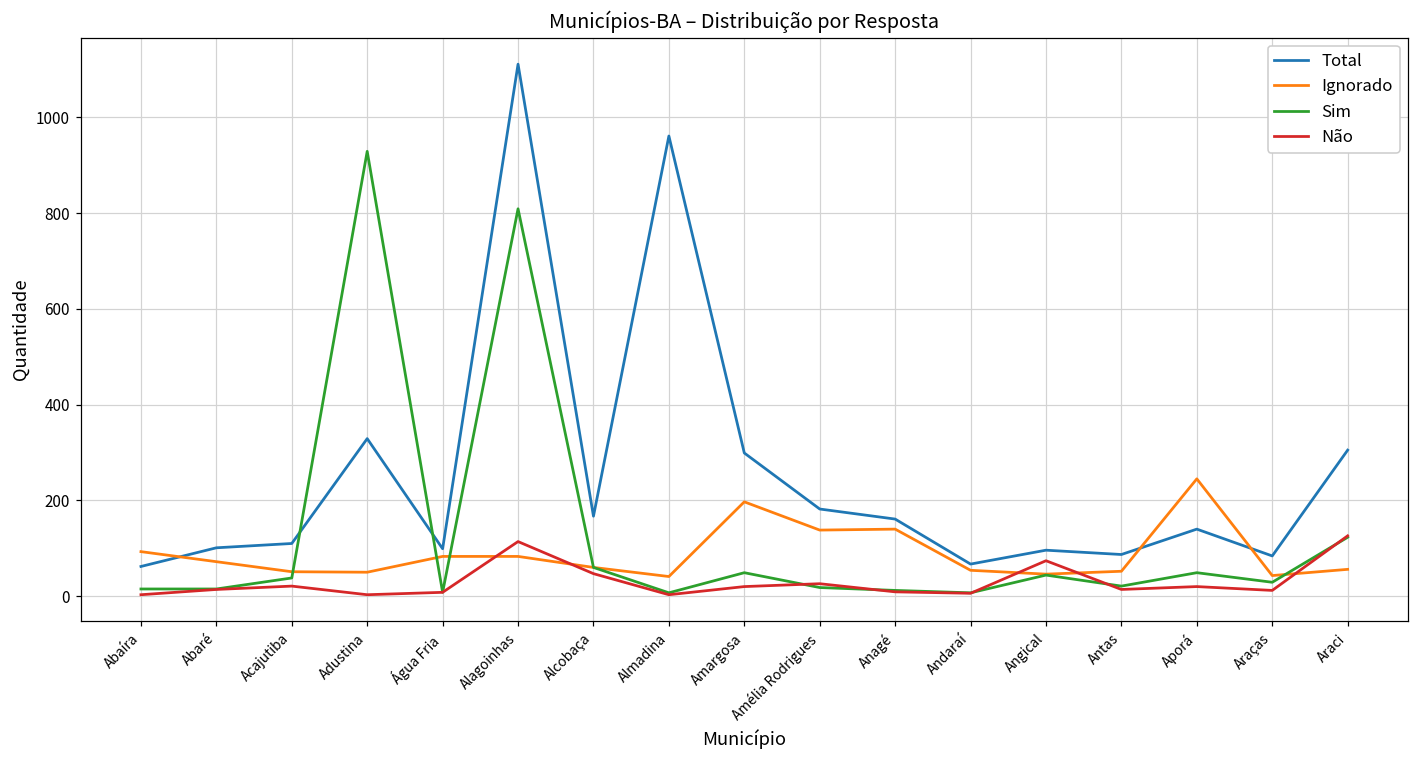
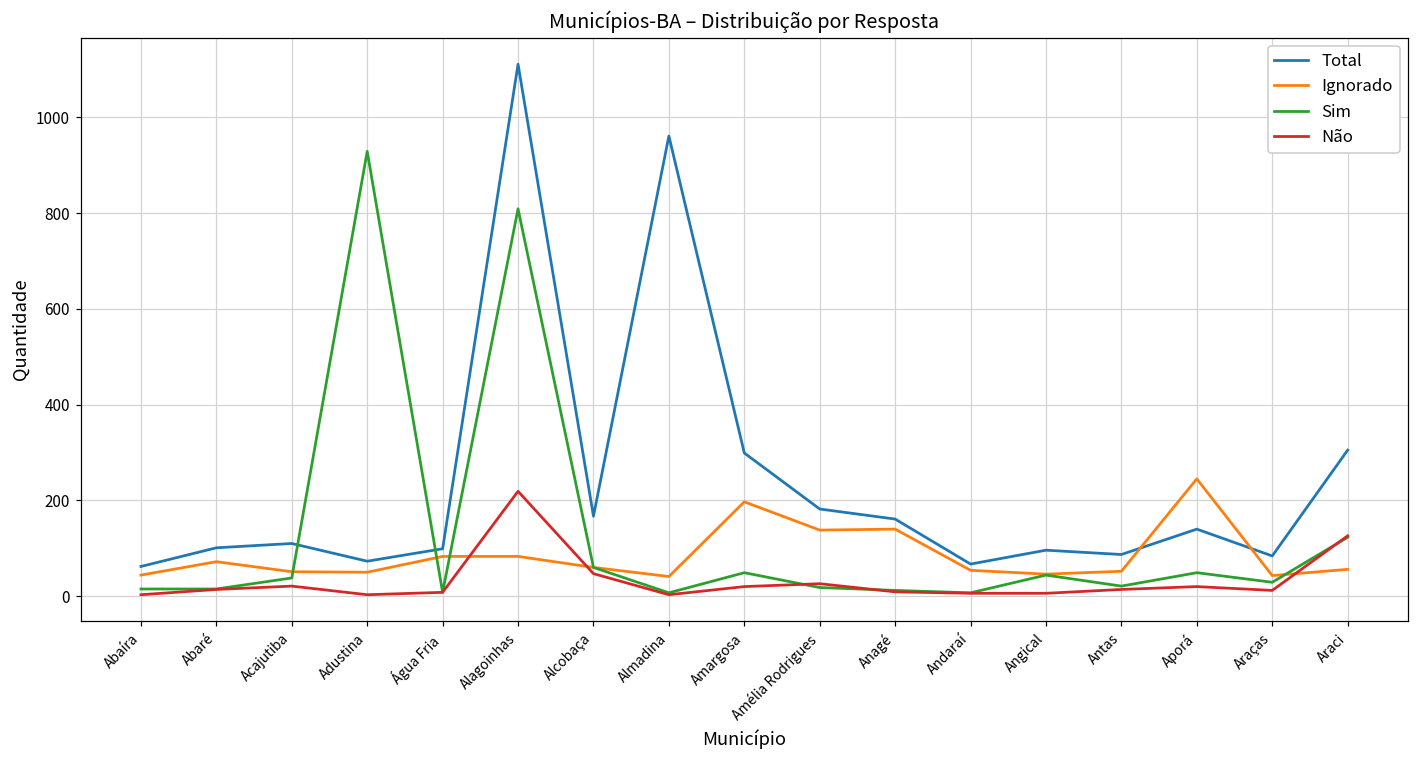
Ignorado, Abaíra: 90 -> 40
Total, Adustina: 330 -> 70
Não, Alagoinhas: 110 -> 220
Não, Angical: 70 -> 10
